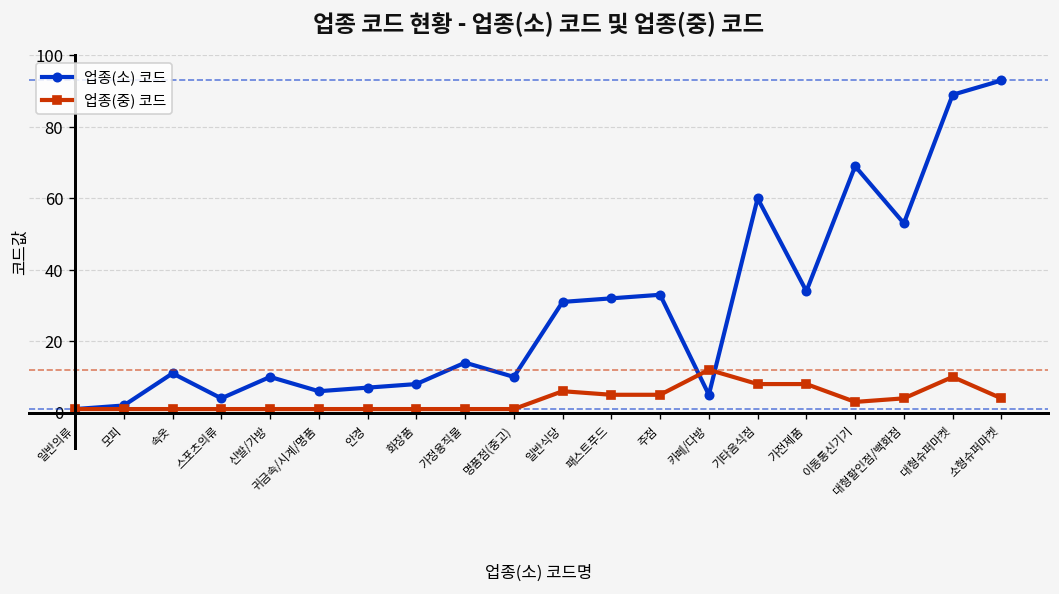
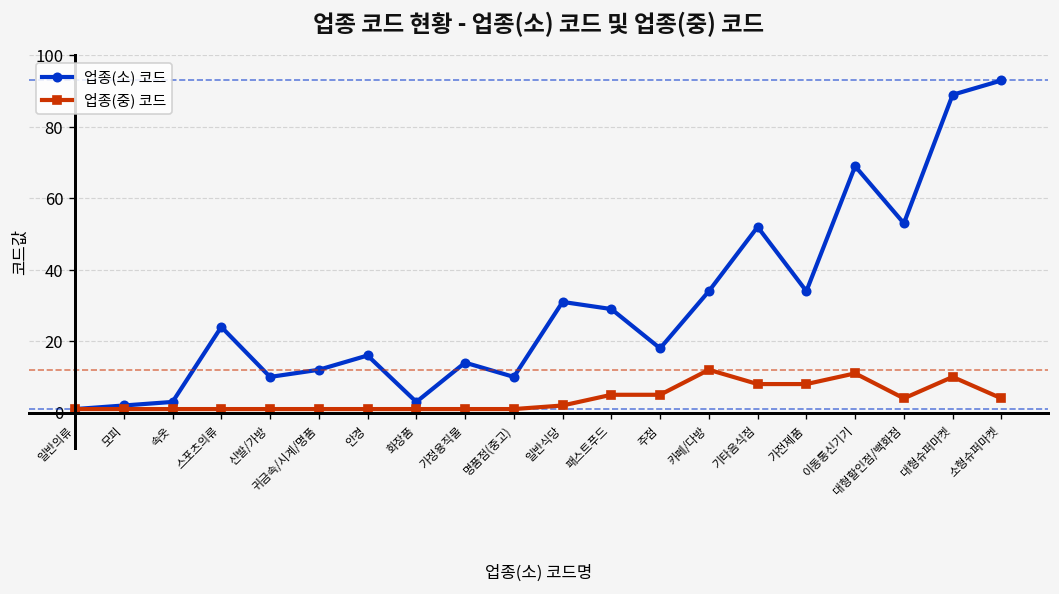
업종(소) 코드, 속옷: 11 -> 3
업종(소) 코드, 스포츠의류: 4 -> 24
업종(소) 코드, 귀금속/시계/명품: 6 -> 12
업종(소) 코드, 안경: 7 -> 16
업종(소) 코드, 화장품: 8 -> 3
업종(중) 코드, 일반식당: 6 -> 2
업종(소) 코드, 패스트푸드: 32 -> 29
업종(소) 코드, 주점: 33 -> 18
업종(소) 코드, 카페/다방: 5 -> 34
업종(소) 코드, 기타음식점: 60 -> 52
업종(중) 코드, 이동통신기기: 3 -> 11
